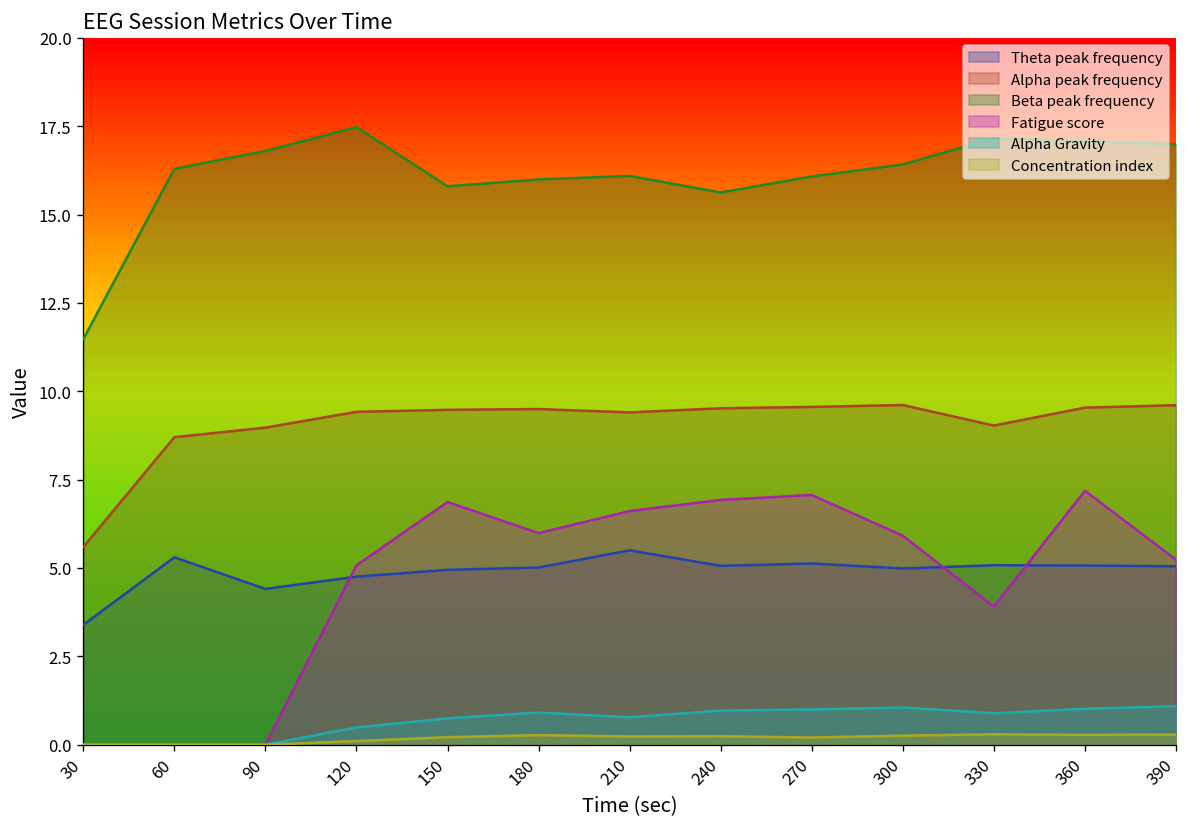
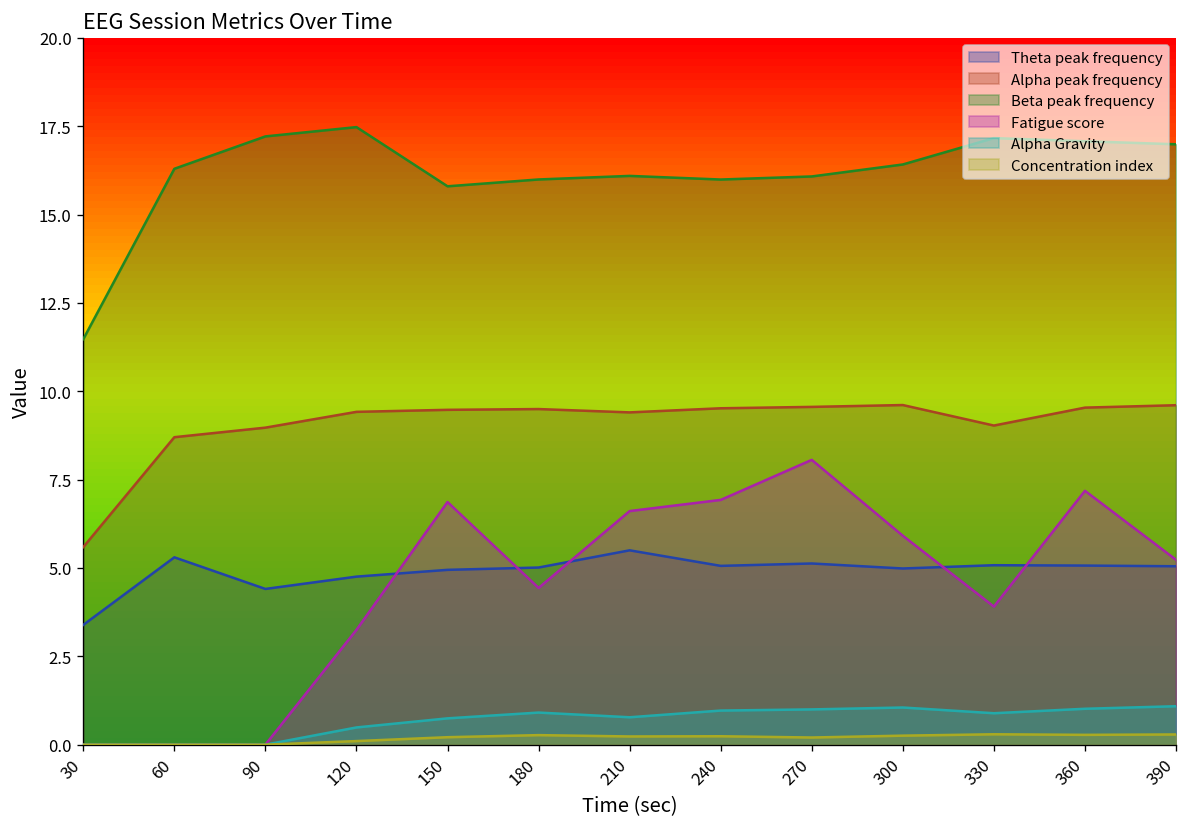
Beta peak frequency, 90: 16.8 -> 17.2
Fatigue score, 120: 5.1 -> 3.2
Fatigue score, 180: 6.0 -> 4.4
Beta peak frequency, 240: 15.6 -> 16.0
Fatigue score, 270: 7.1 -> 8.1
